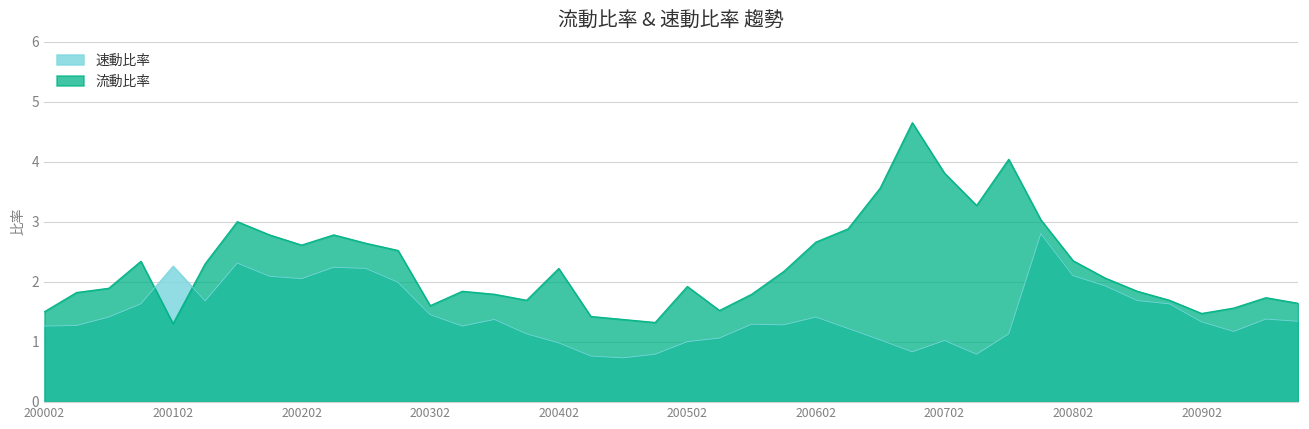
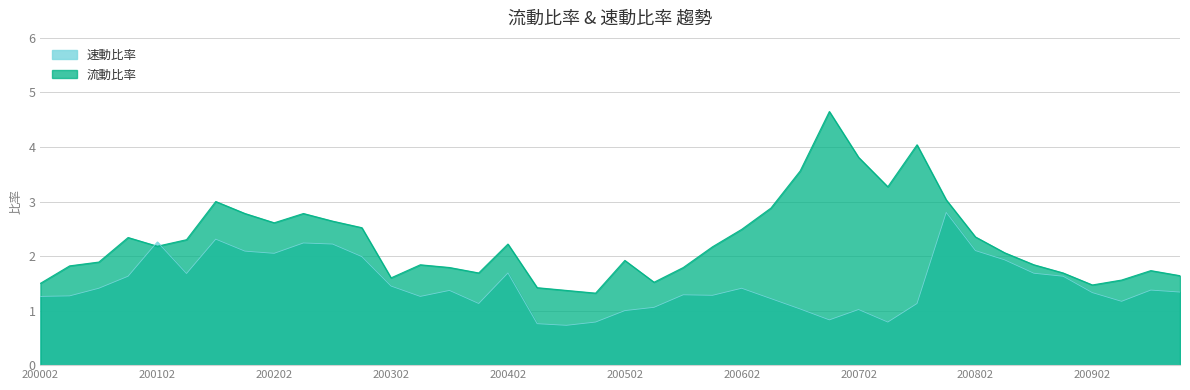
流動比率, 200102: 1.3 -> 2.2
速動比率, 200402: 1.0 -> 1.7
流動比率, 200602: 2.7 -> 2.5
